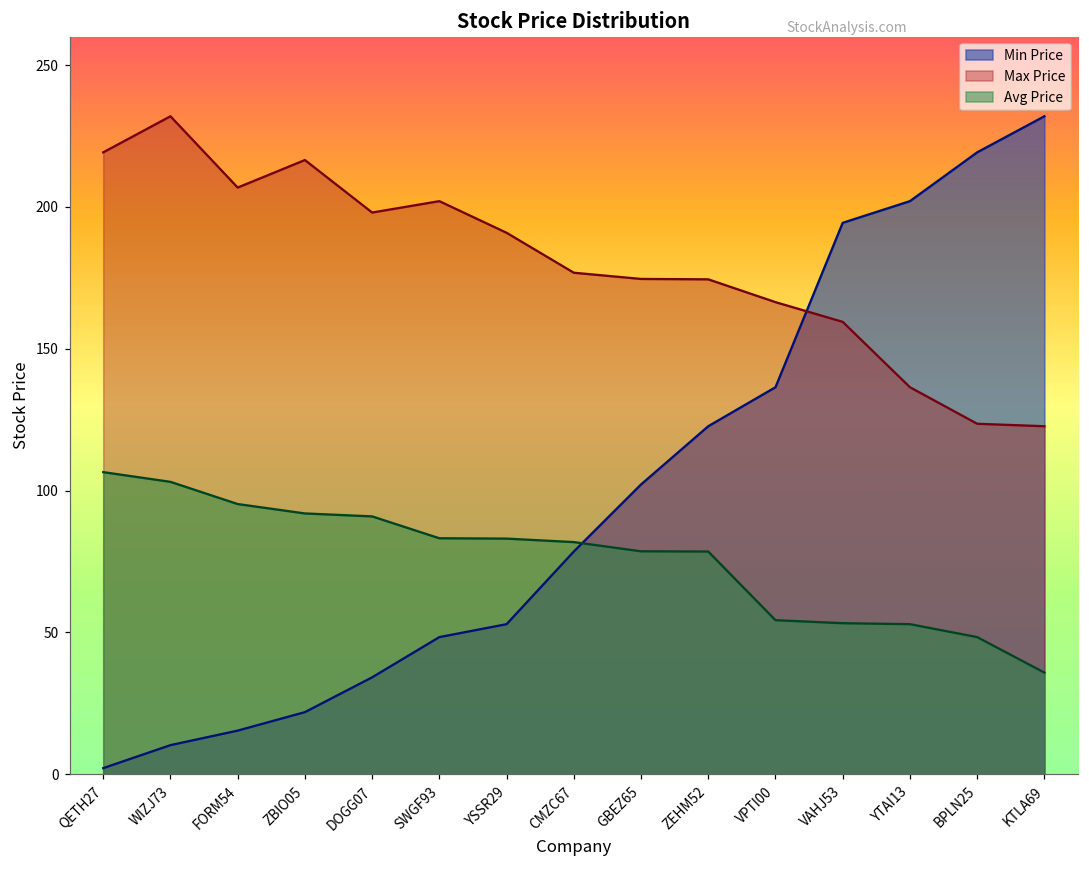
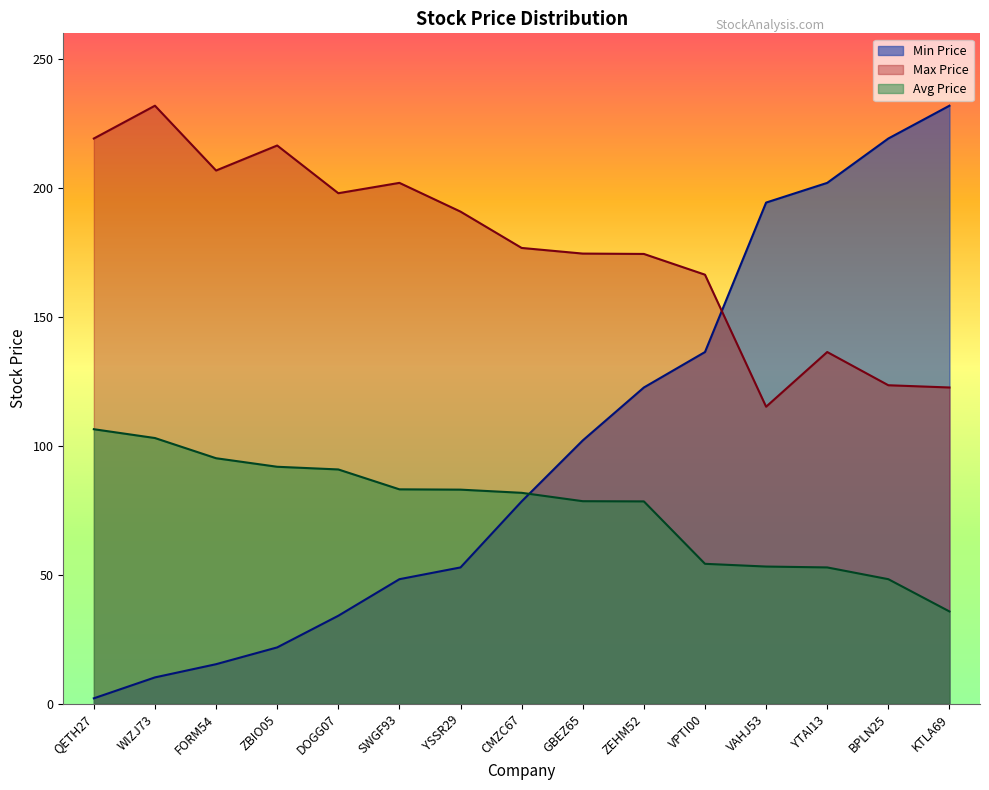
Max Price, VAHJ53: 159 -> 115
